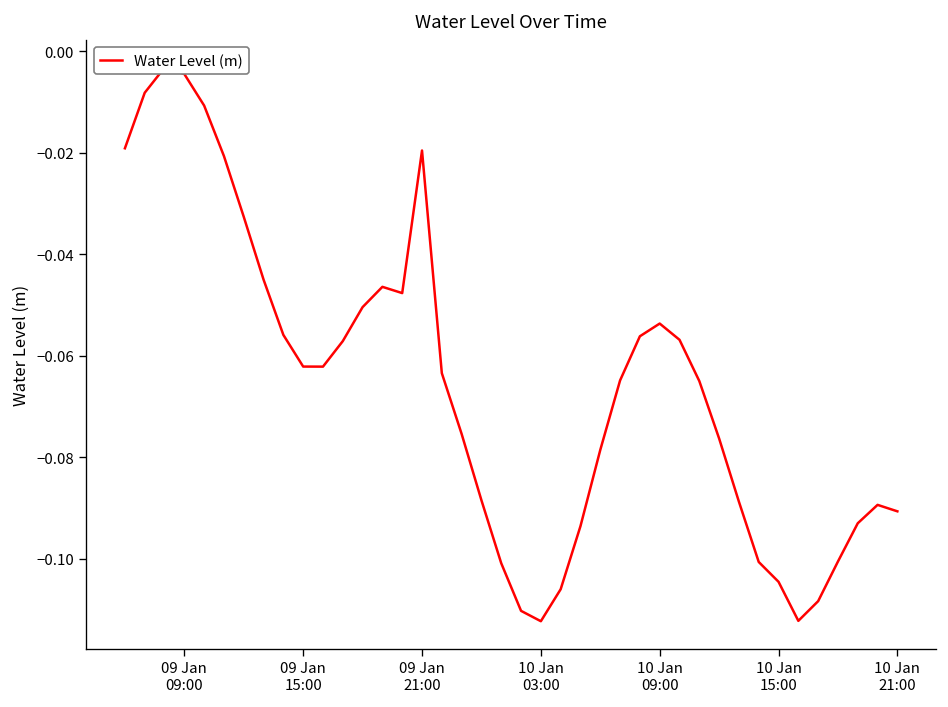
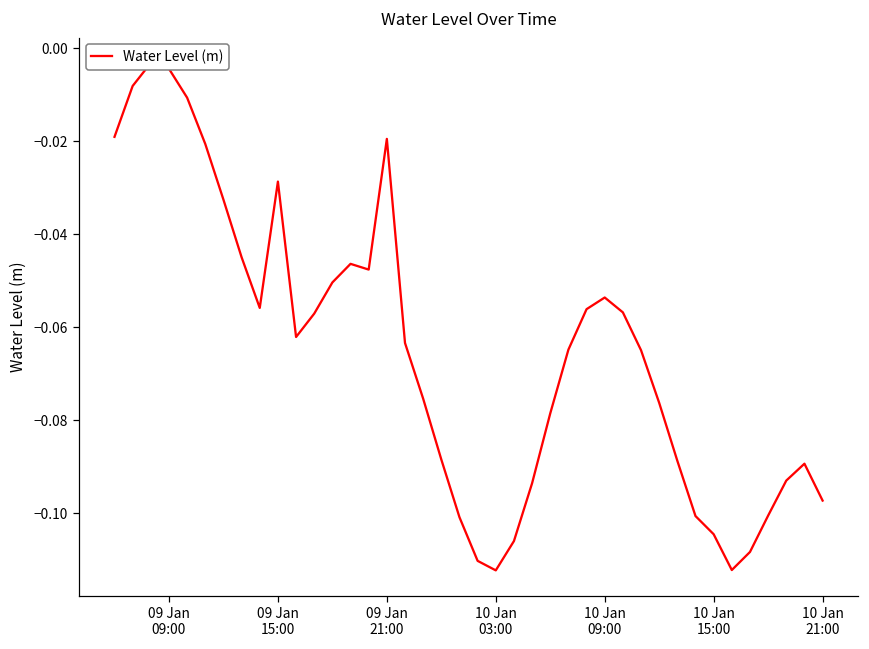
09 Jan 15:00: -0.062 -> -0.029
10 Jan 21:00: -0.091 -> -0.097
